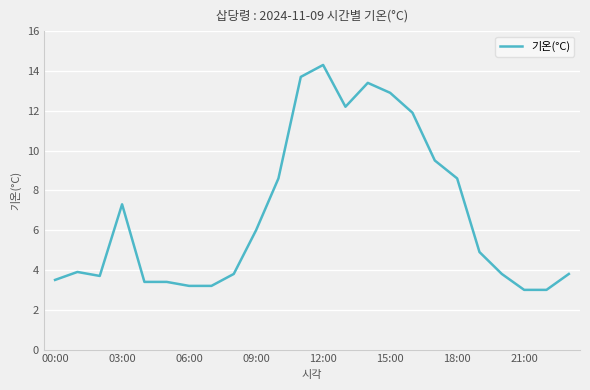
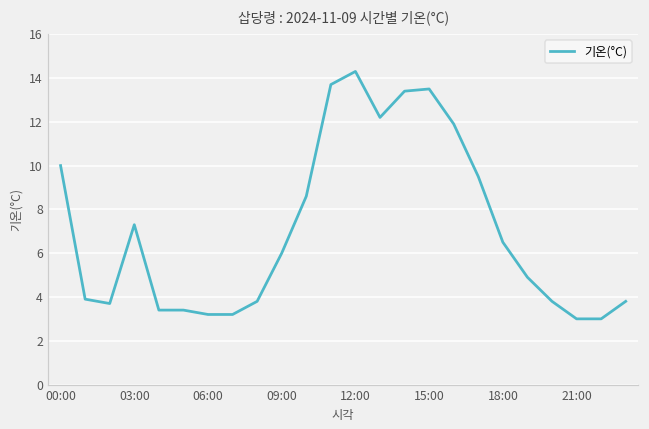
00:00: 3.5 -> 10.0
15:00: 12.9 -> 13.5
18:00: 8.6 -> 6.5
